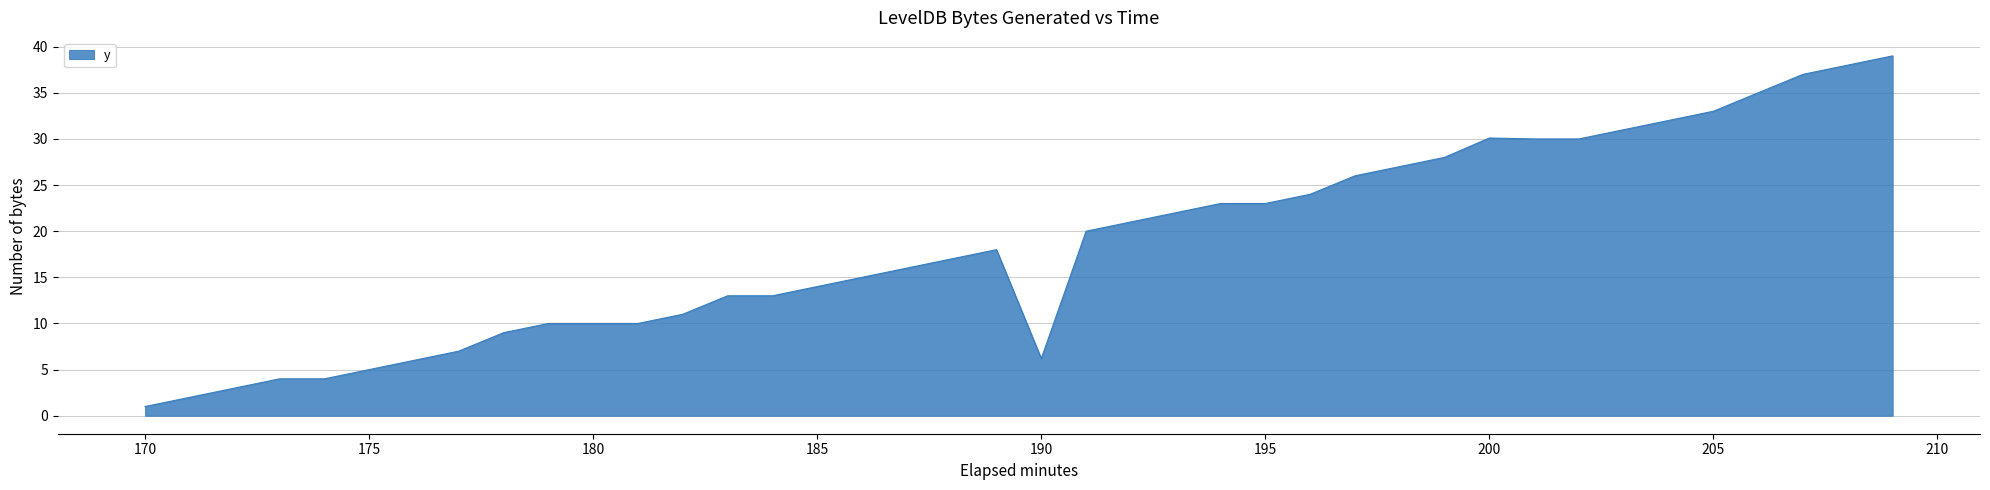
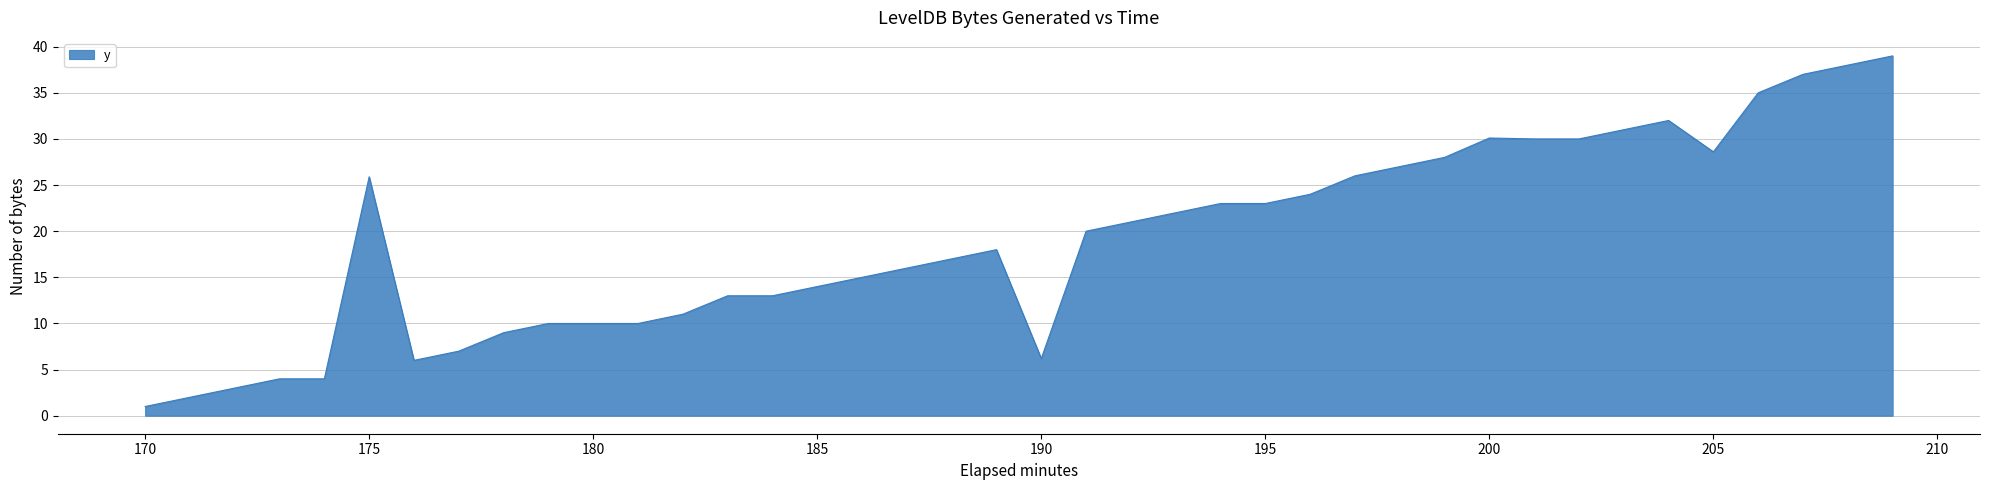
175: 5 -> 26
205: 33 -> 29
